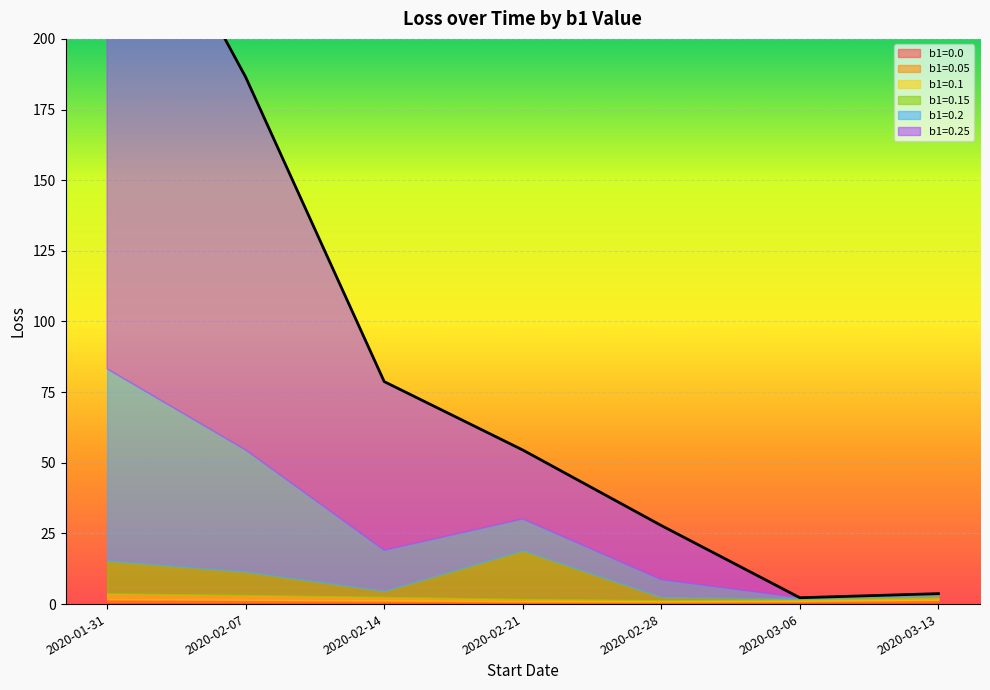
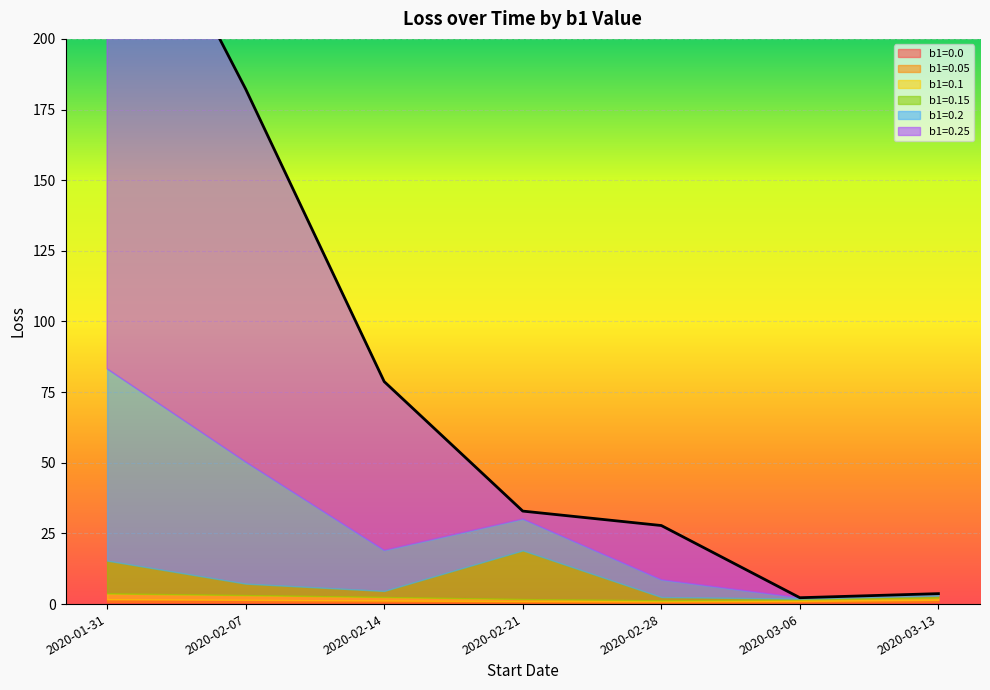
b1=0.15, 2020-02-07: 8 -> 4
b1=0.25, 2020-02-21: 24 -> 3
